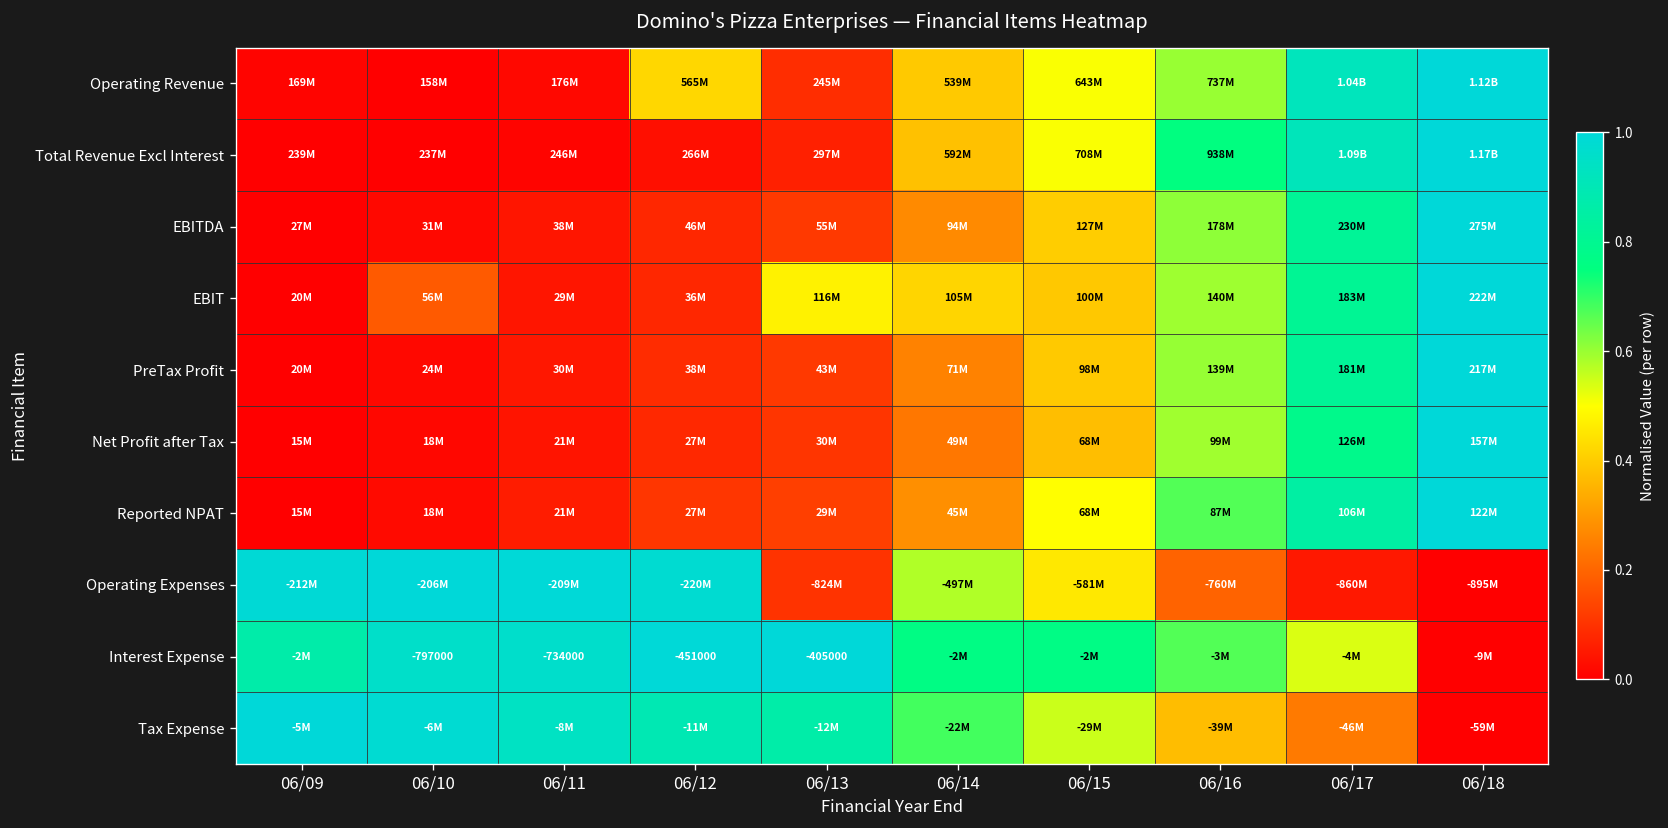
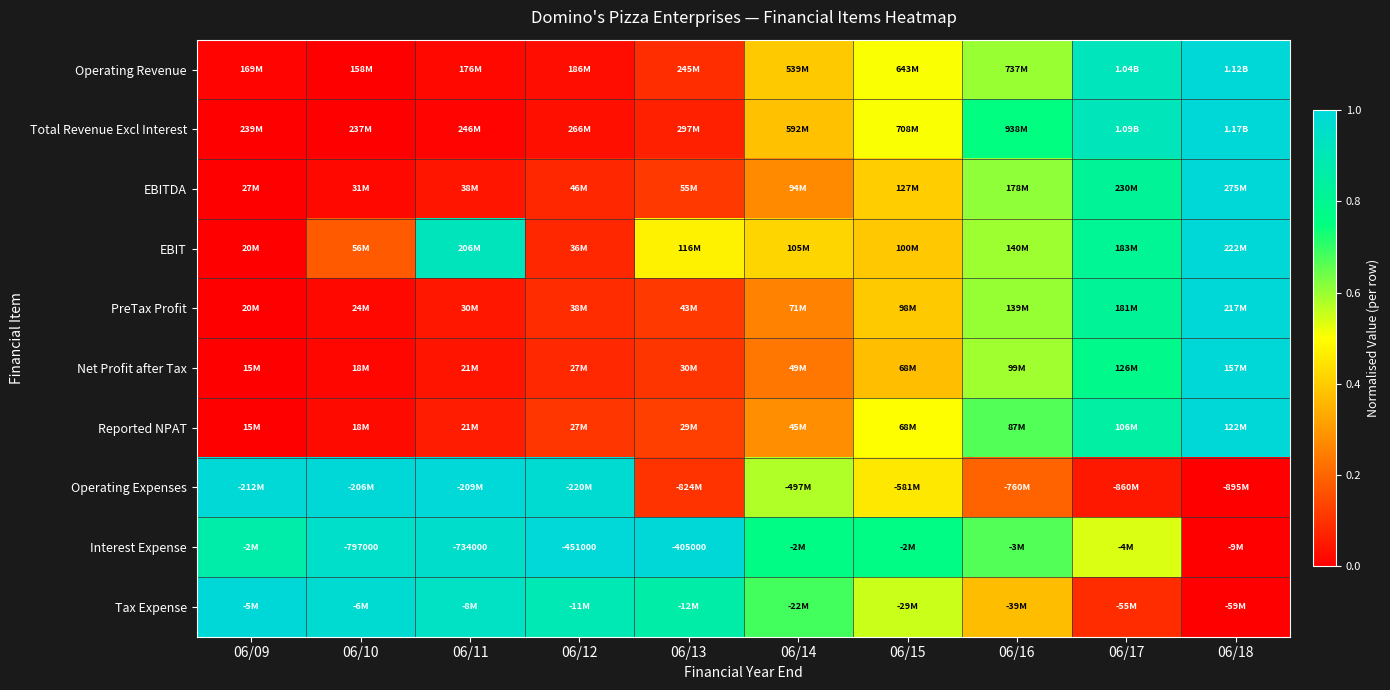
Operating Revenue, 06/12: 565M -> 186M
EBIT, 06/11: 29M -> 206M
Tax Expense, 06/17: -46M -> -55M
